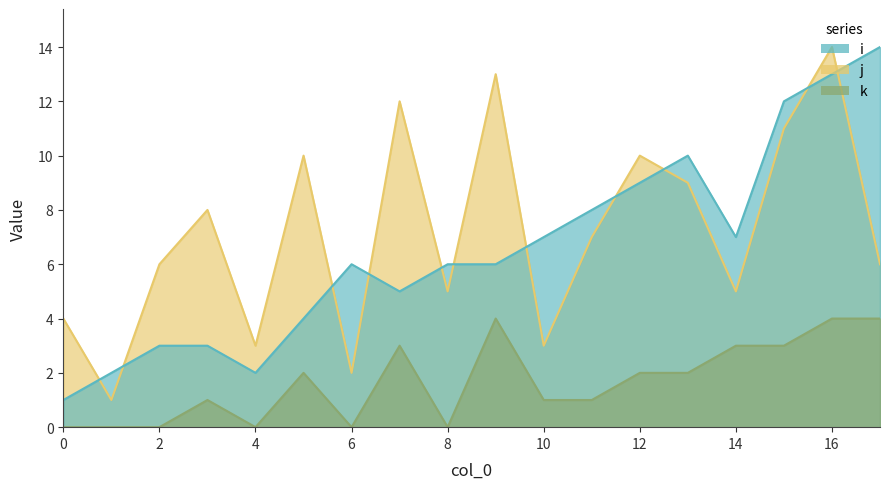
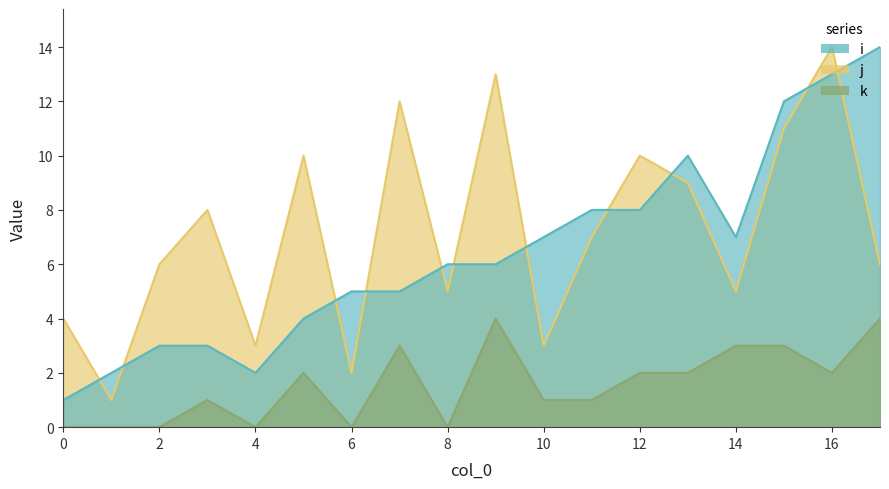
i, 6: 6 -> 5
i, 12: 9 -> 8
k, 16: 4 -> 2
